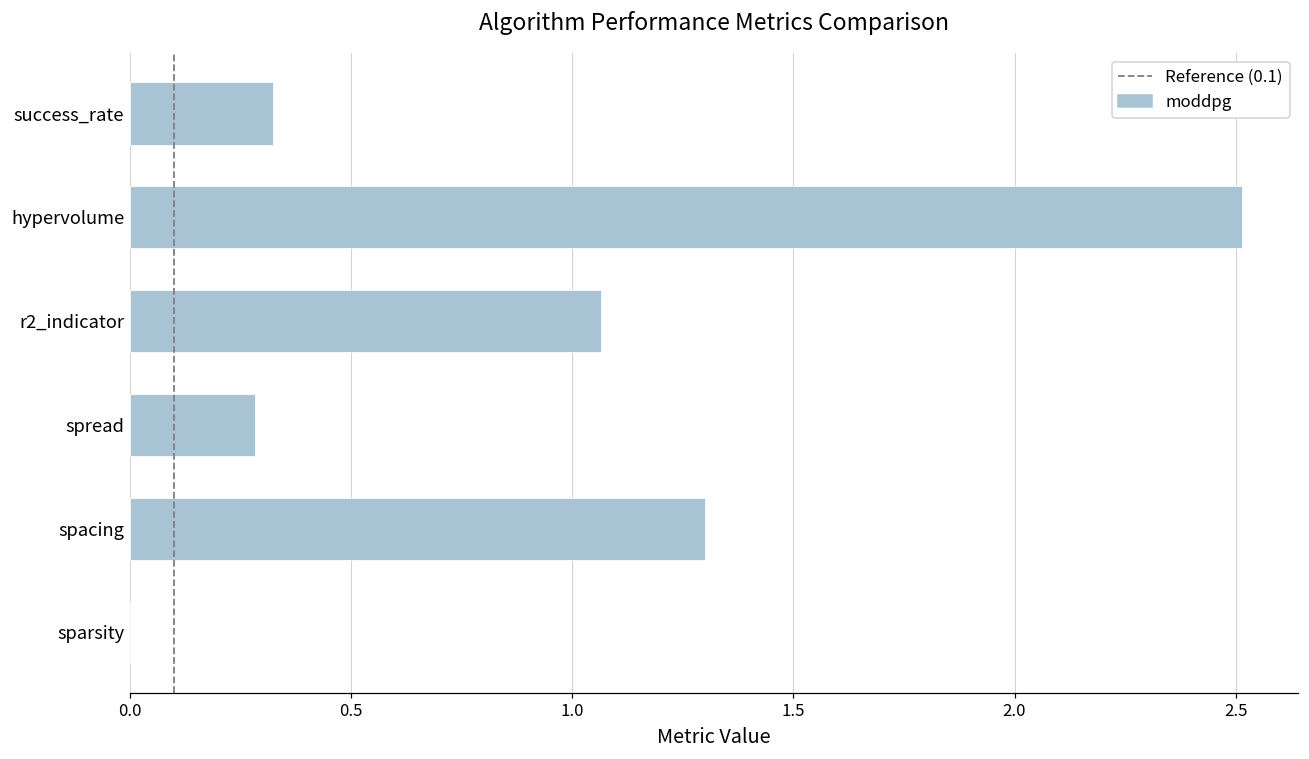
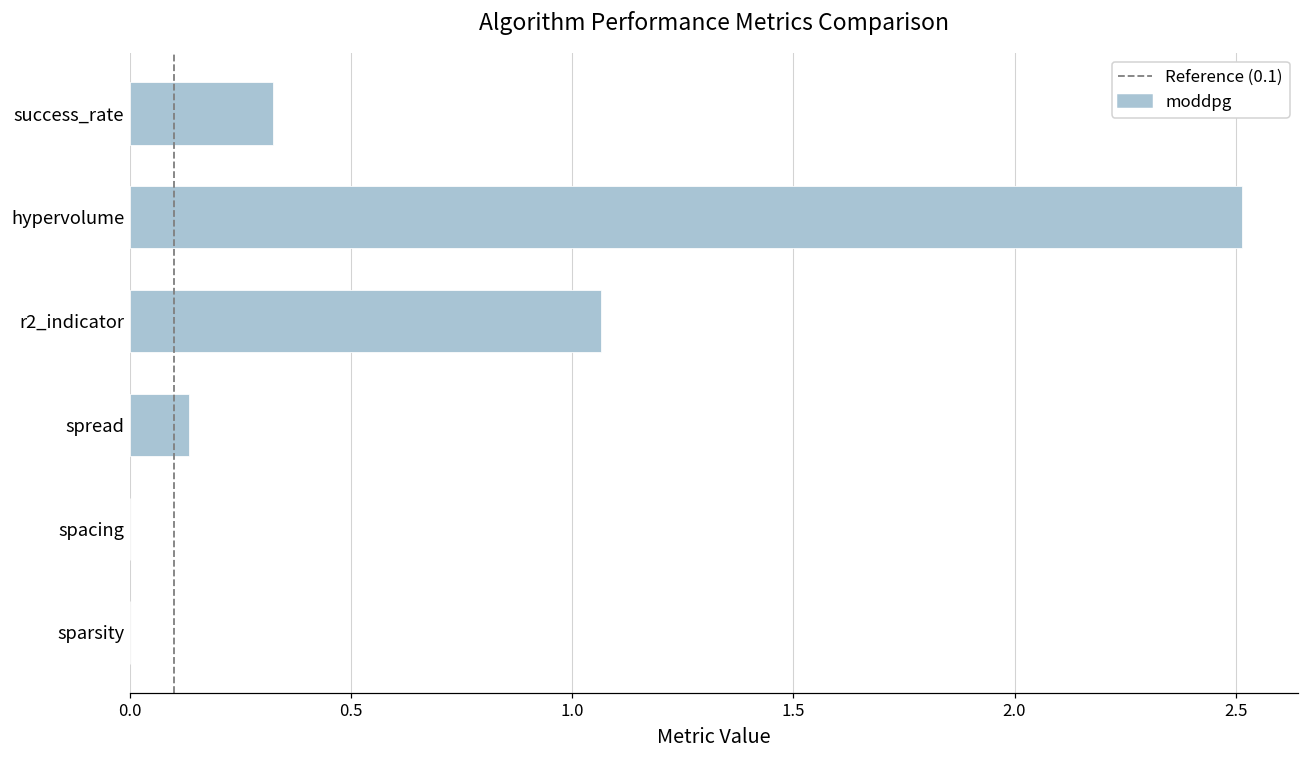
spread: 0.28 -> 0.14
spacing: 1.3 -> 0.0
